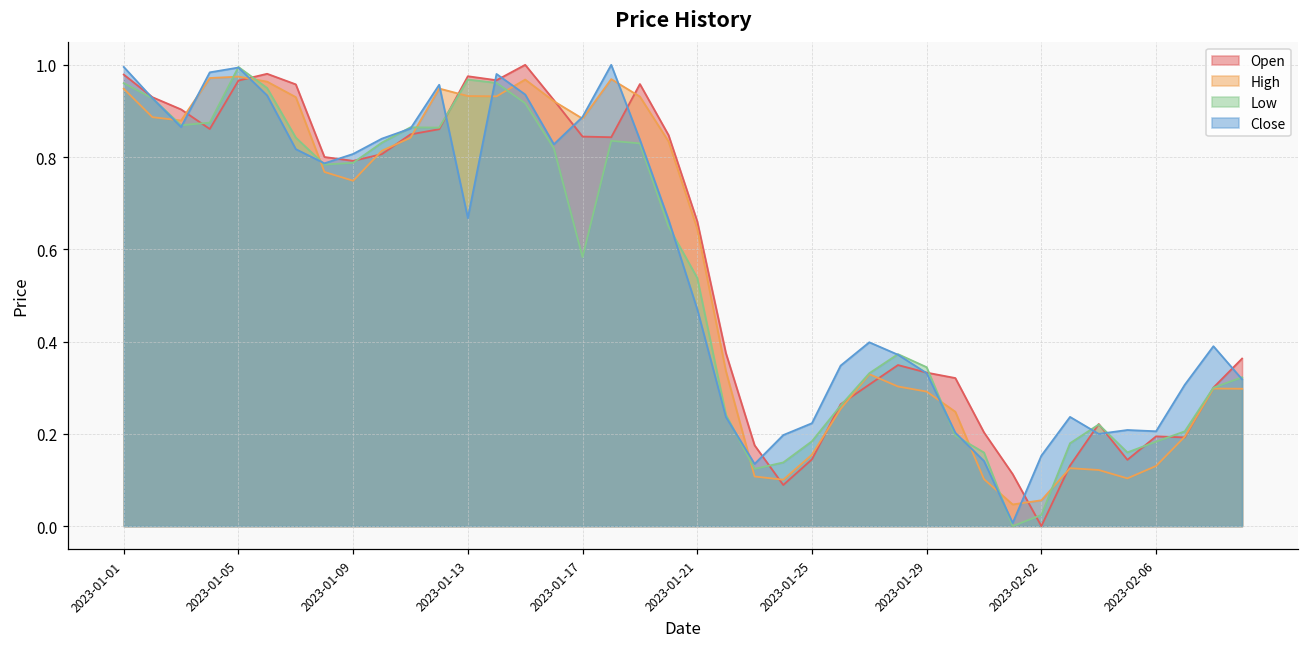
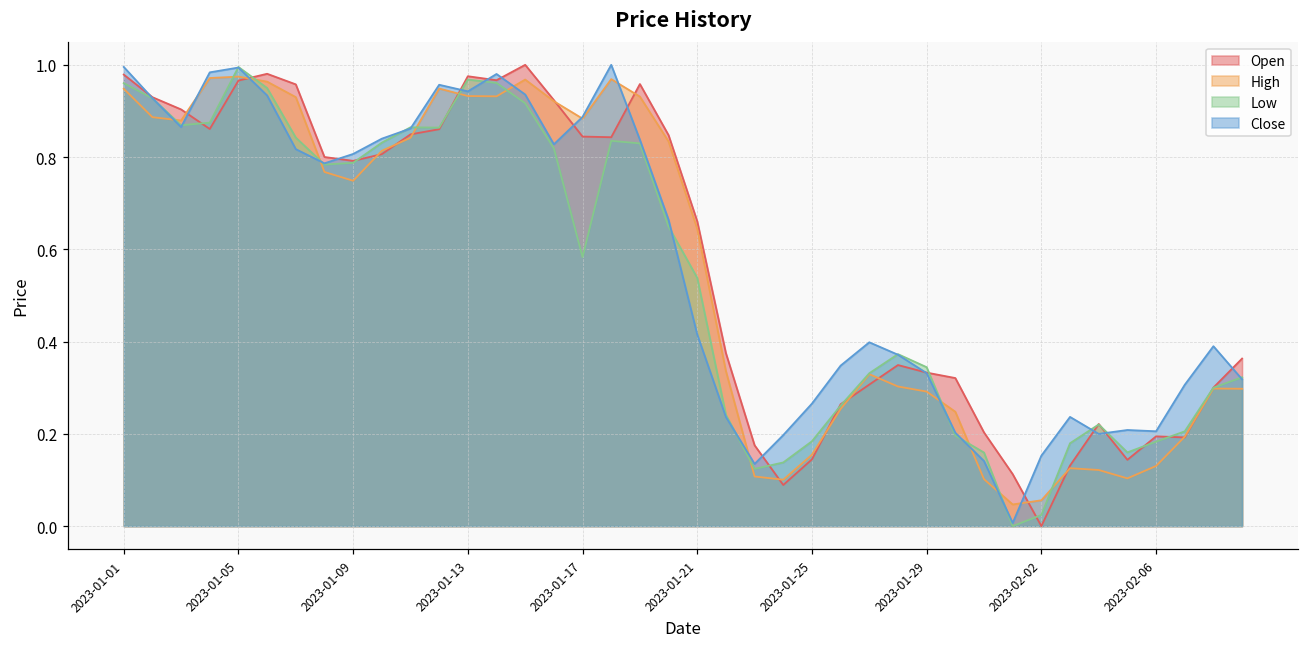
Close, 2023-01-13: 0.67 -> 0.94
Close, 2023-01-21: 0.47 -> 0.42
Close, 2023-01-25: 0.22 -> 0.27
